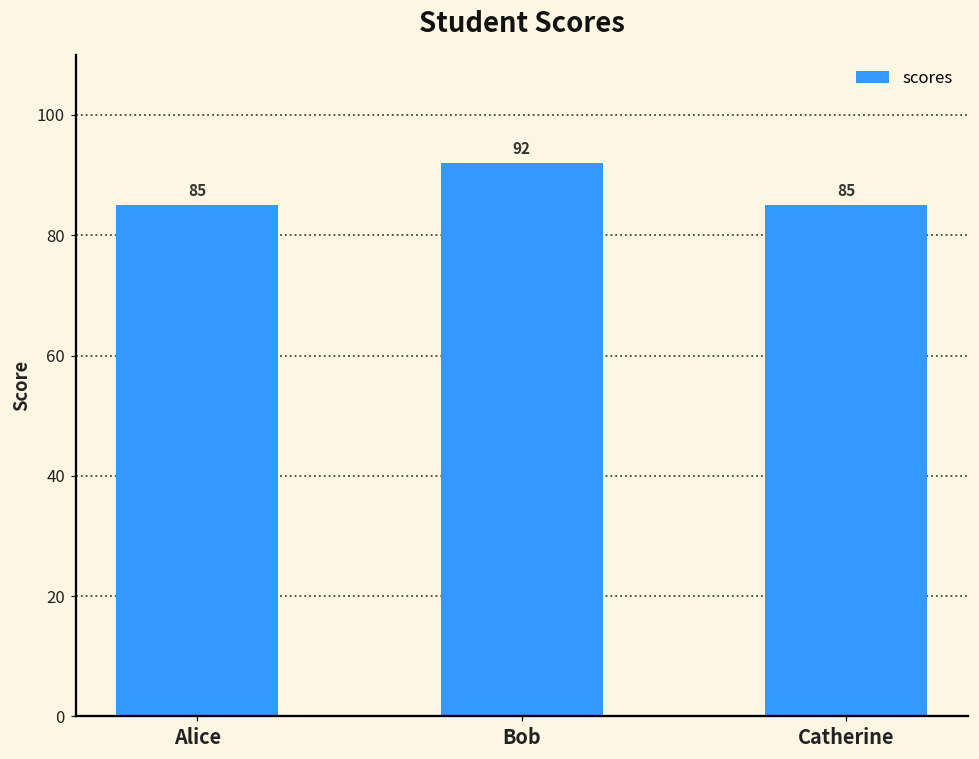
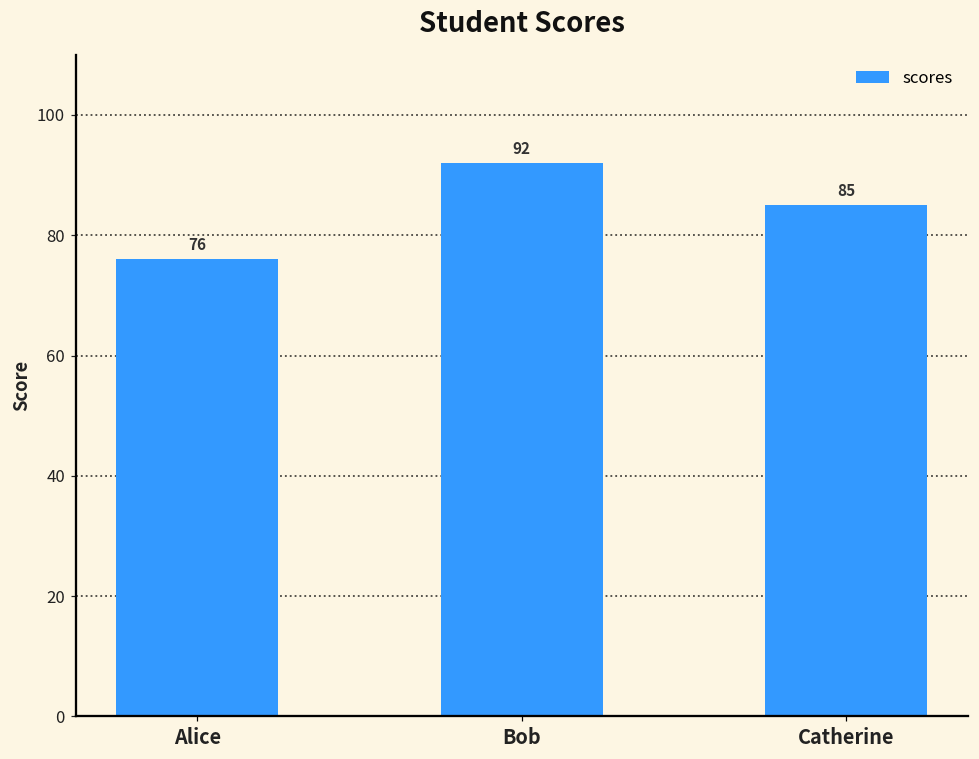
Alice: 85 -> 76
